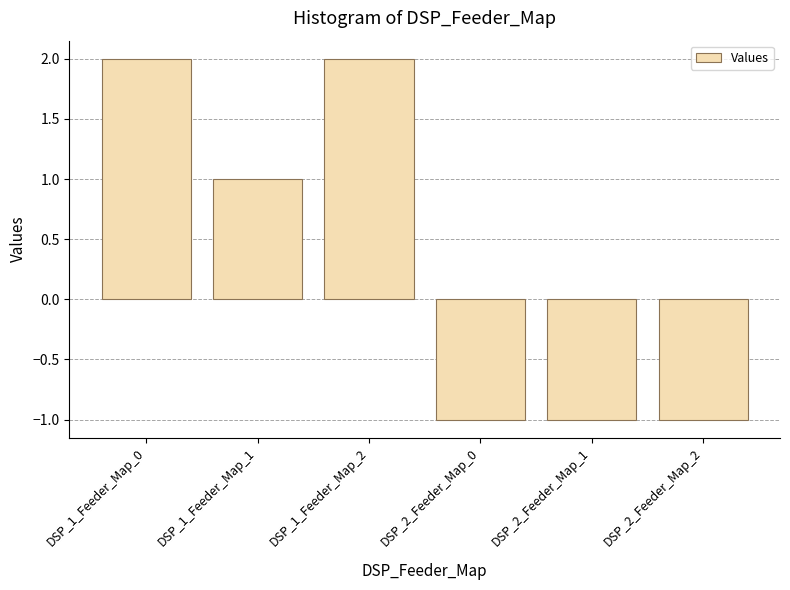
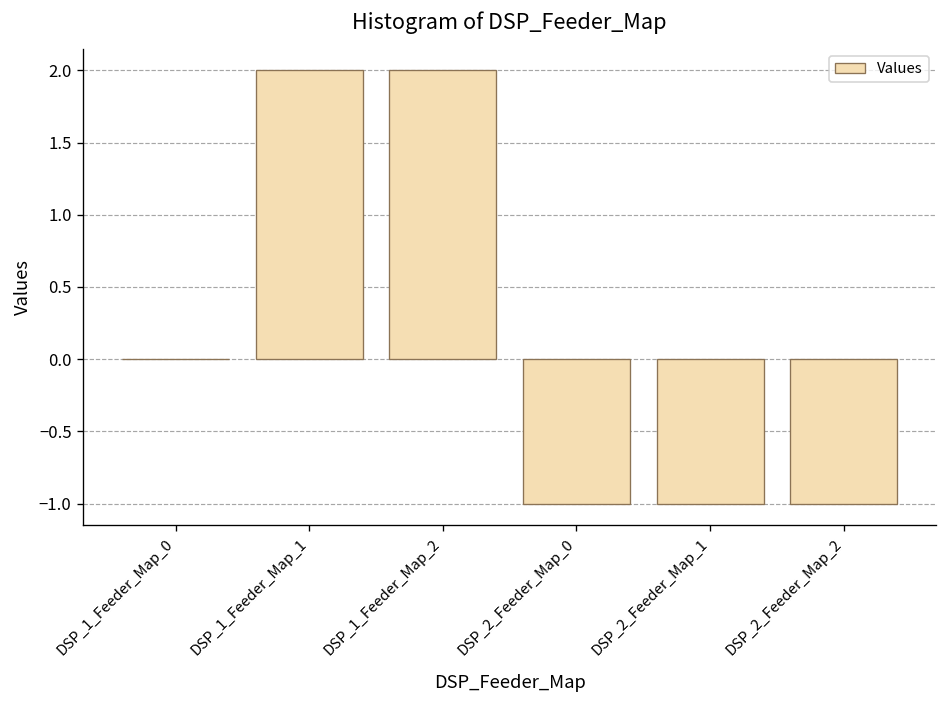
DSP_1_Feeder_Map_0: 2 -> 0
DSP_1_Feeder_Map_1: 1 -> 2
